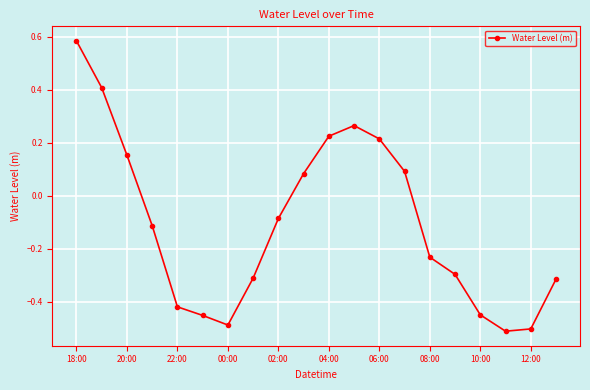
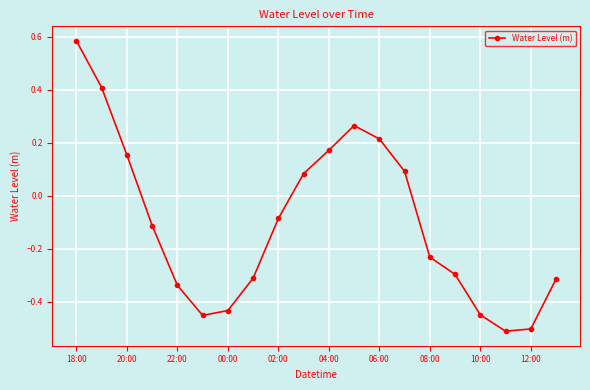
22:00: -0.42 -> -0.34
00:00: -0.49 -> -0.43
04:00: 0.23 -> 0.17
